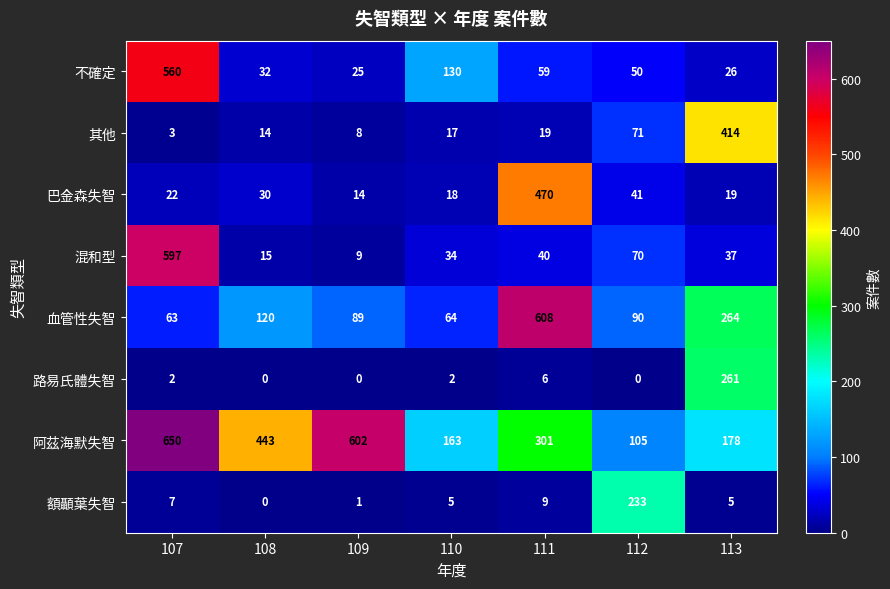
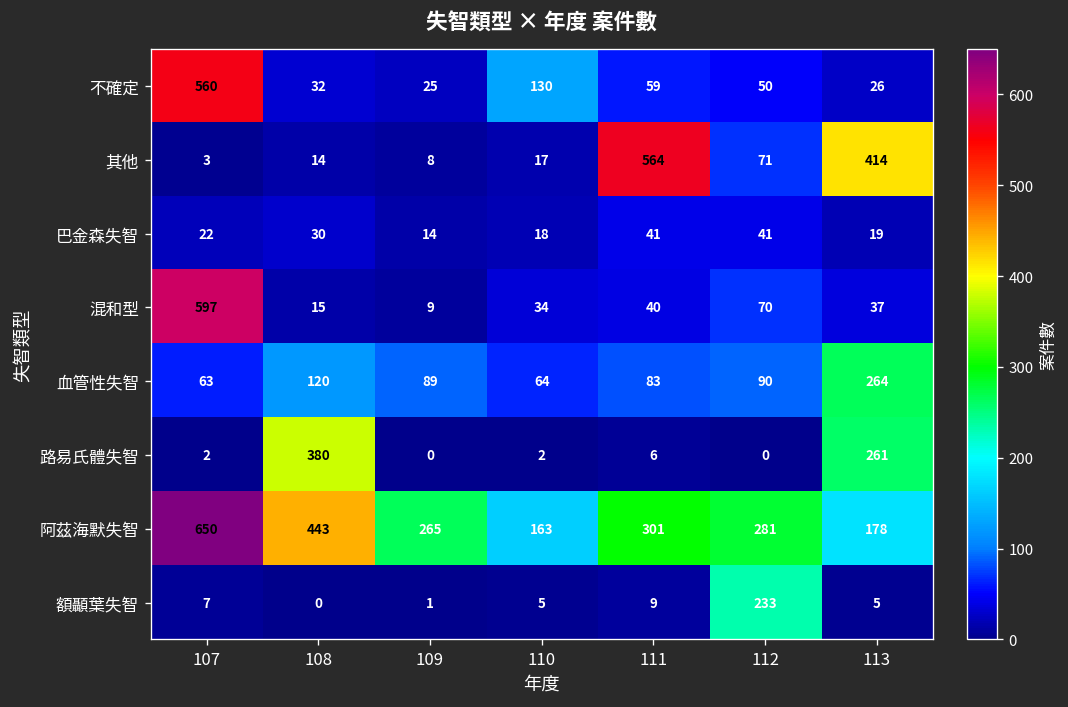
其他, 111: 19 -> 564
巴金森失智, 111: 470 -> 41
血管性失智, 111: 608 -> 83
路易氏體失智, 108: 0 -> 380
阿茲海默失智, 109: 602 -> 265
阿茲海默失智, 112: 105 -> 281
